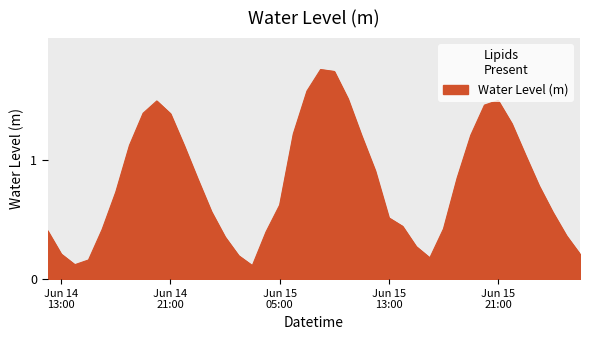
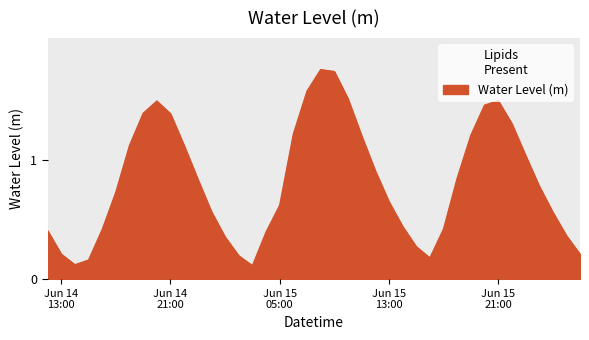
Jun 15 13:00: 0.51 -> 0.65
